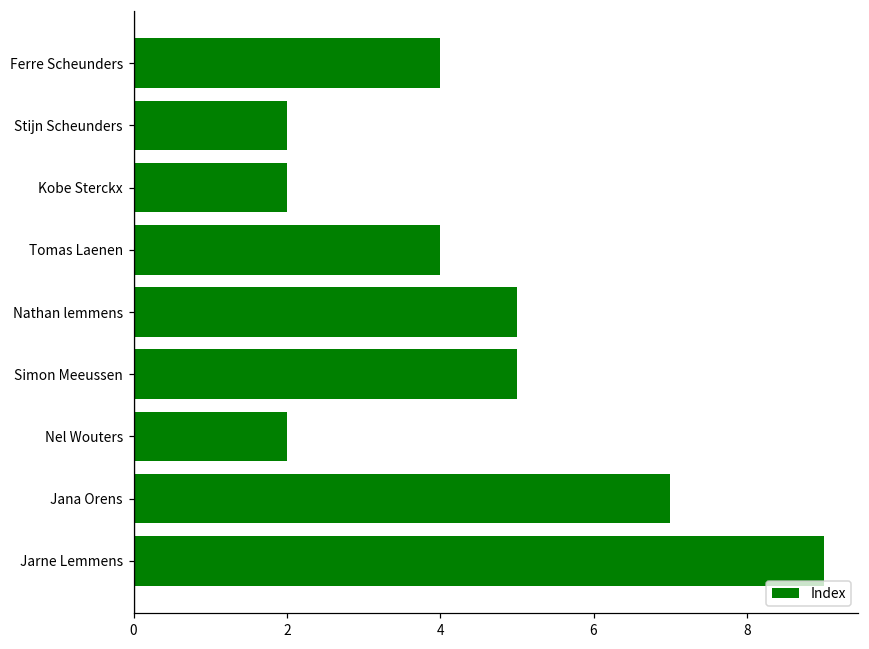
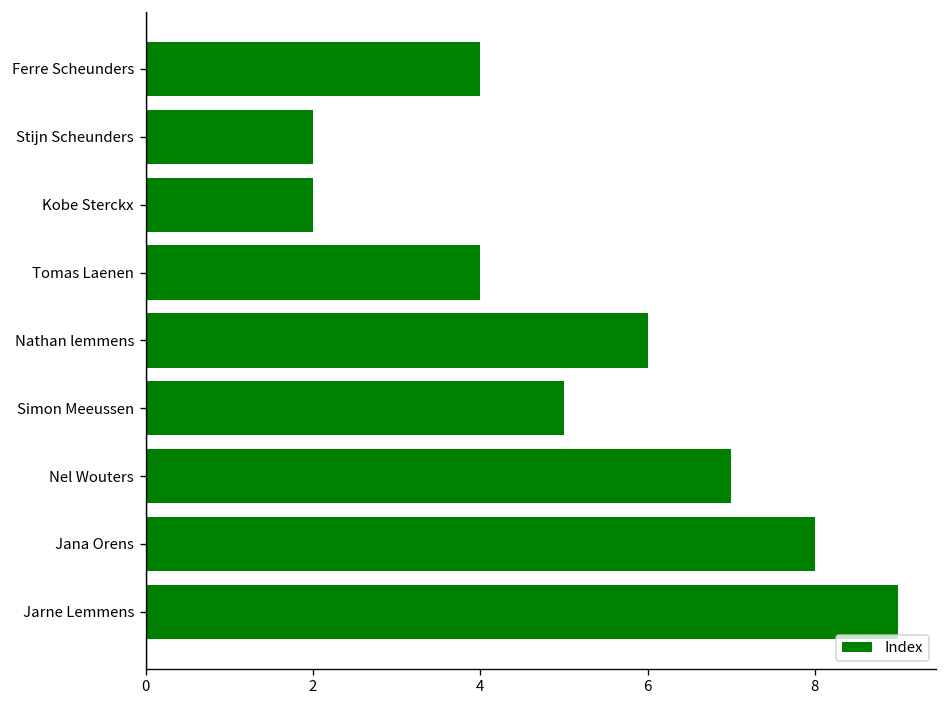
Nathan lemmens: 5 -> 6
Nel Wouters: 2 -> 7
Jana Orens: 7 -> 8
